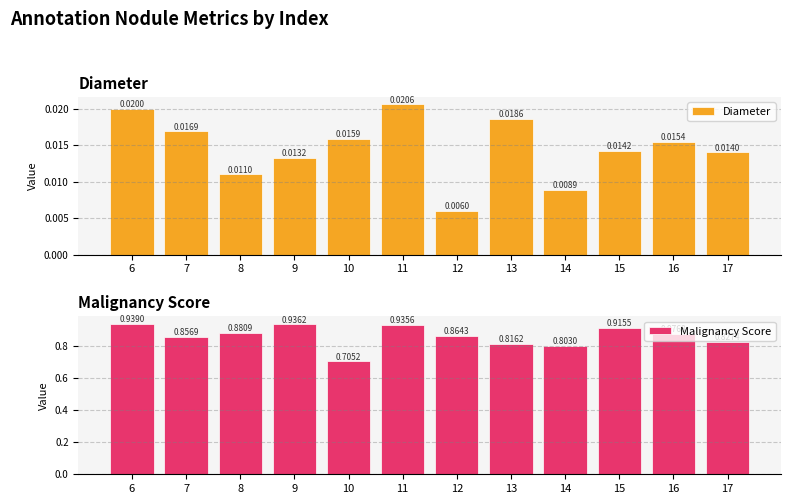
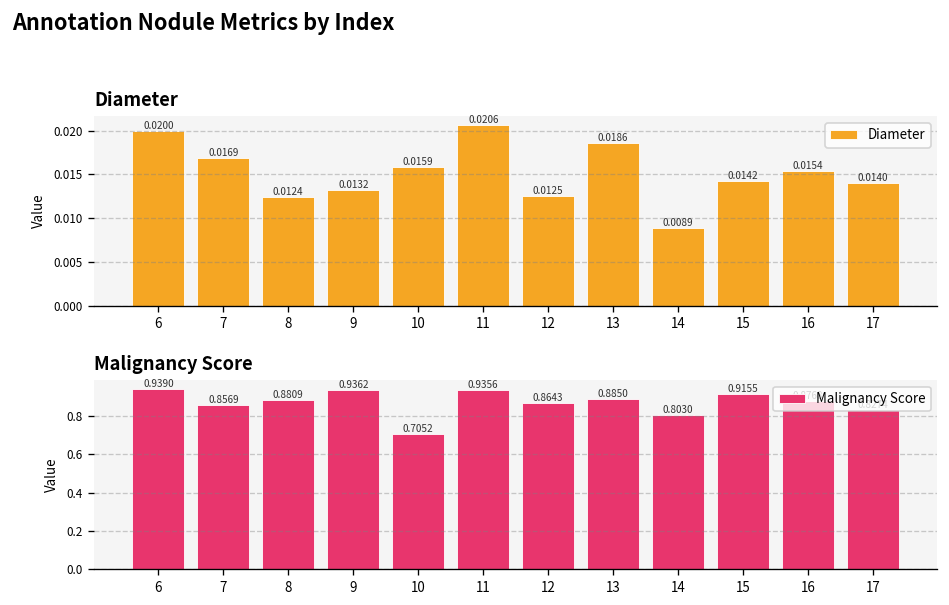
Diameter, 8: 0.0110 -> 0.0124
Diameter, 12: 0.0060 -> 0.0125
Malignancy Score, 13: 0.8162 -> 0.8850
